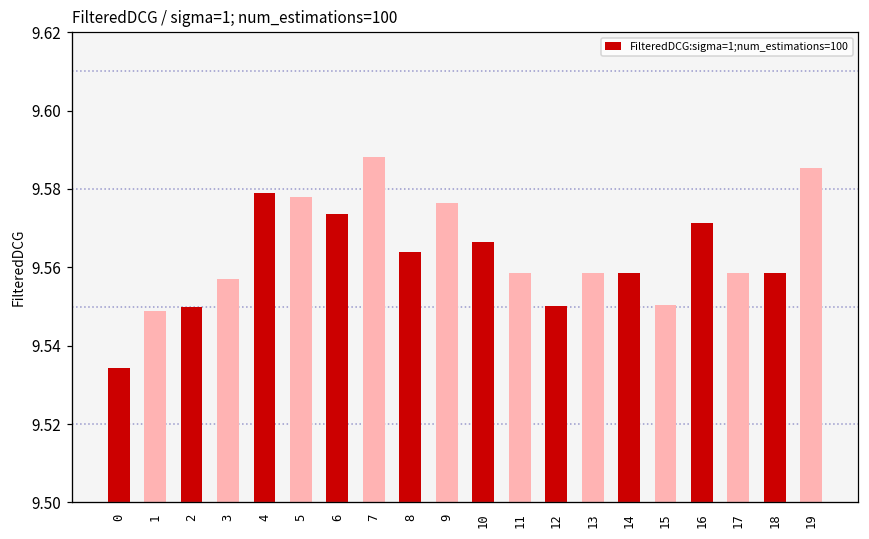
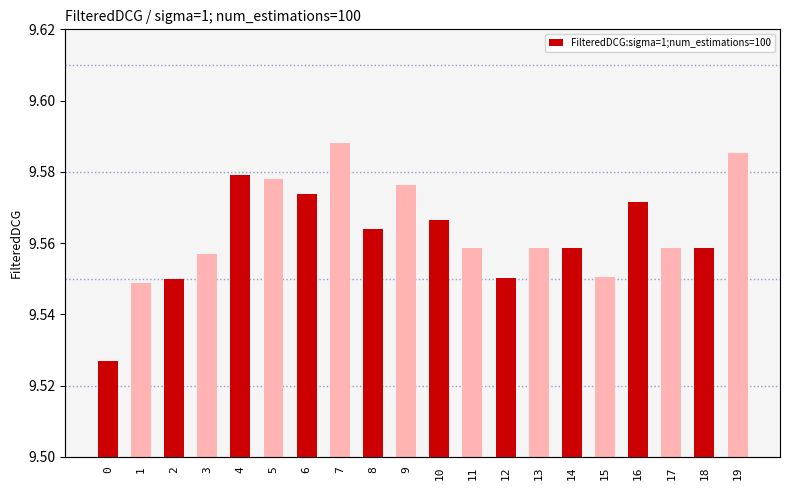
0: 9.534 -> 9.527
